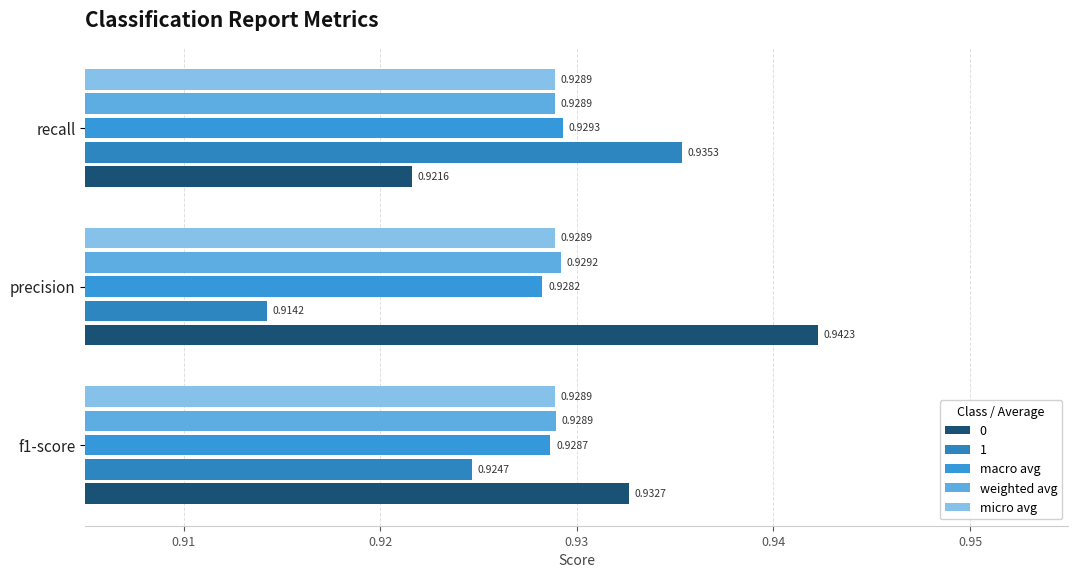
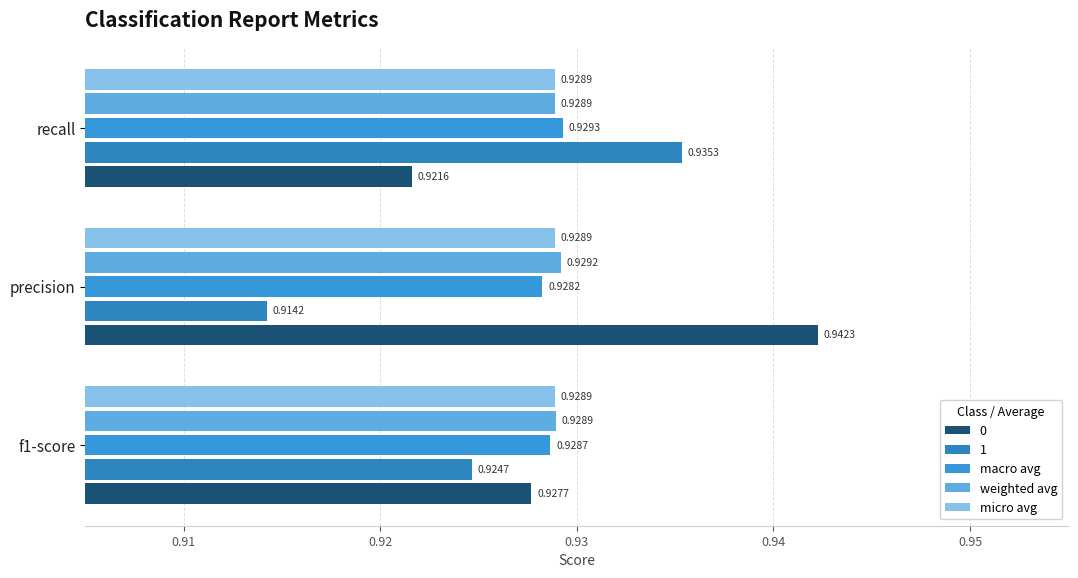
0, f1-score: 0.9327 -> 0.9277
